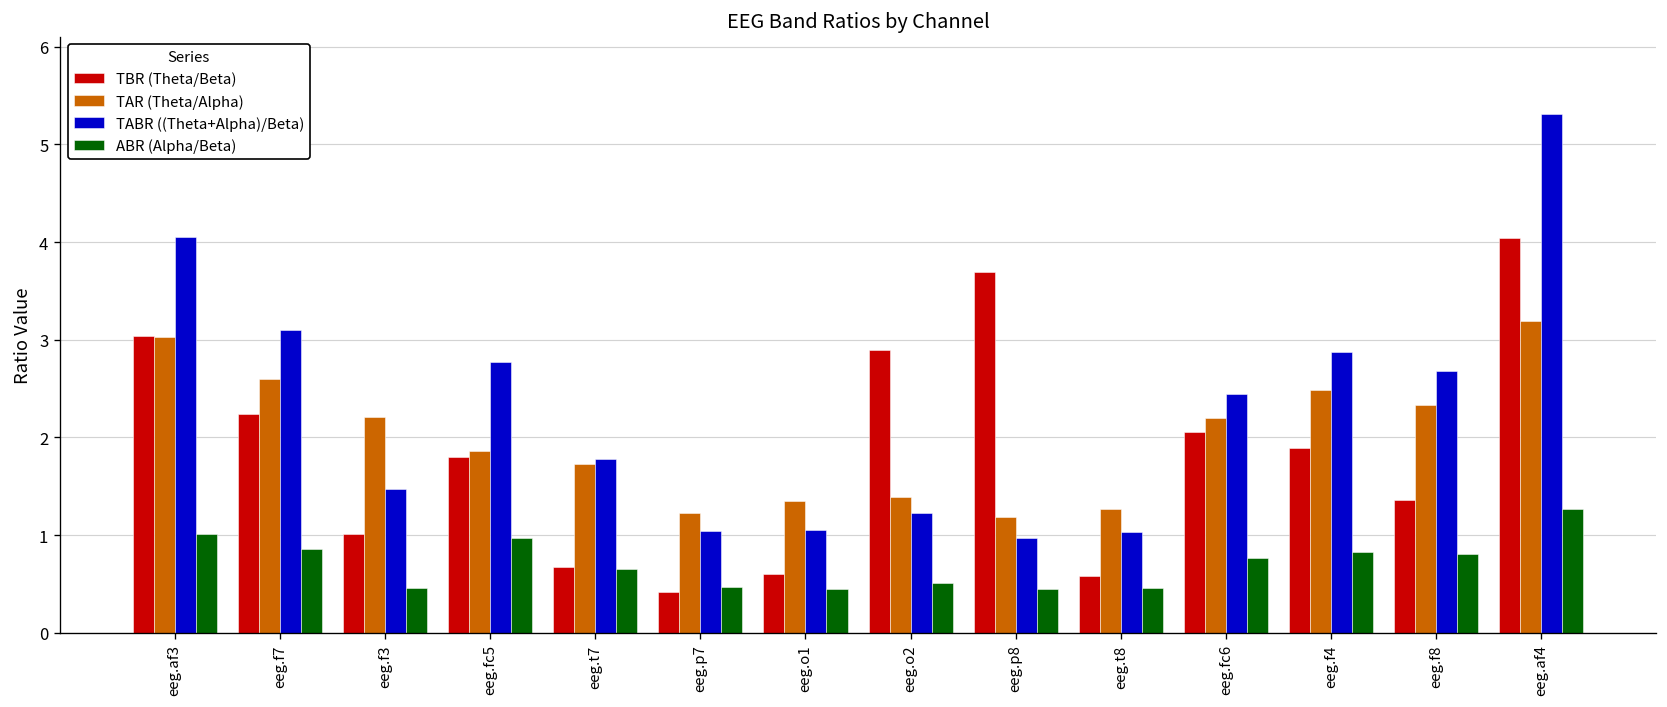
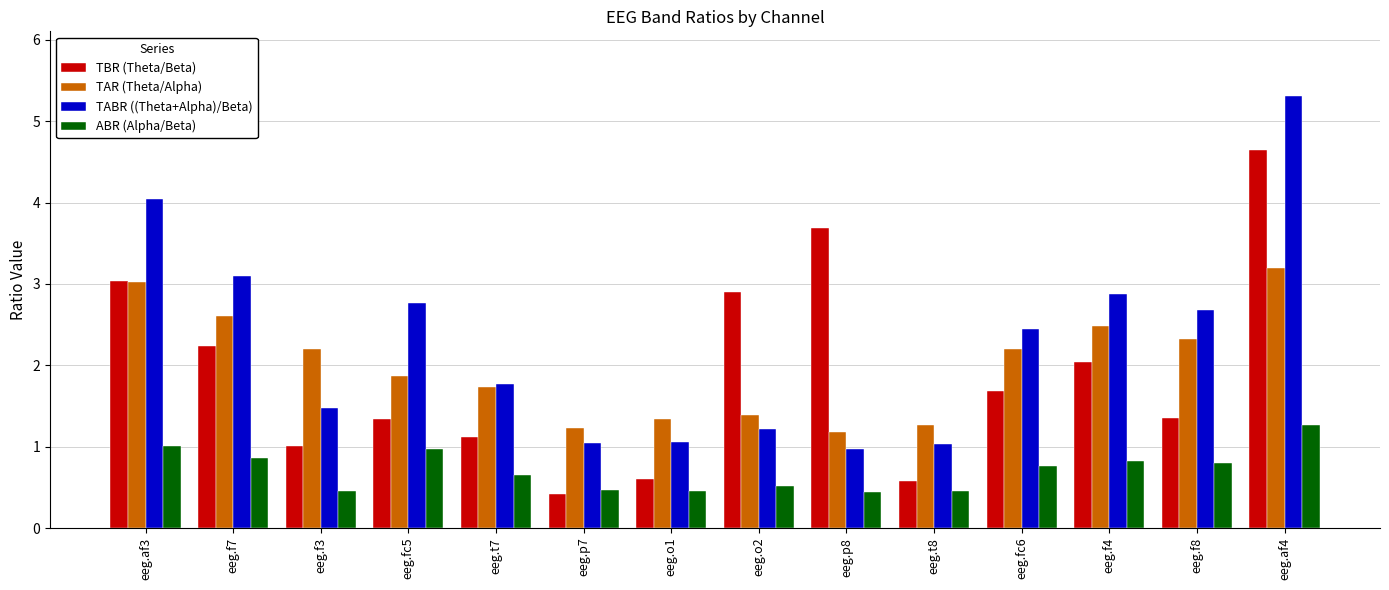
TBR (Theta/Beta), eeg.fc5: 1.8 -> 1.3
TBR (Theta/Beta), eeg.t7: 0.7 -> 1.1
TBR (Theta/Beta), eeg.fc6: 2.1 -> 1.7
TBR (Theta/Beta), eeg.f4: 1.9 -> 2.0
TBR (Theta/Beta), eeg.af4: 4.0 -> 4.6
